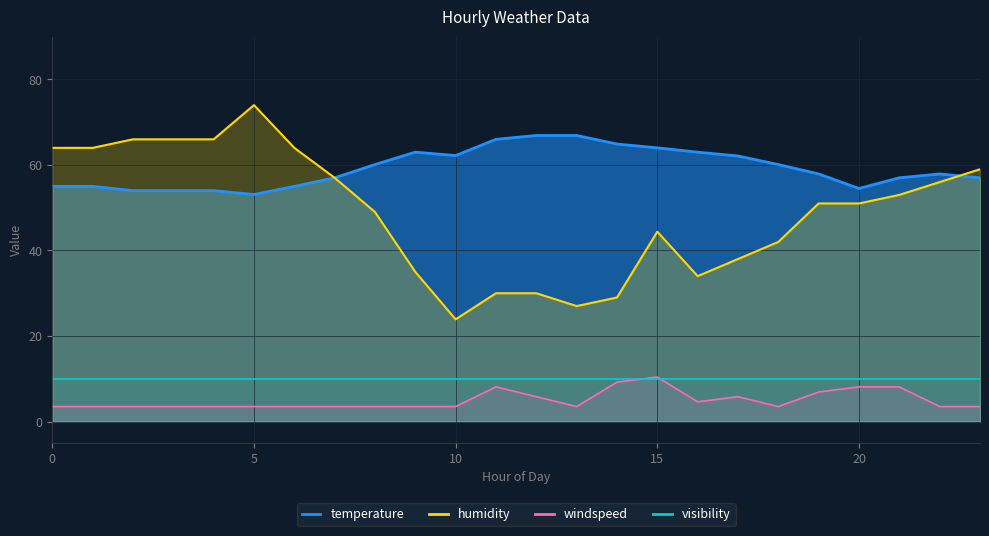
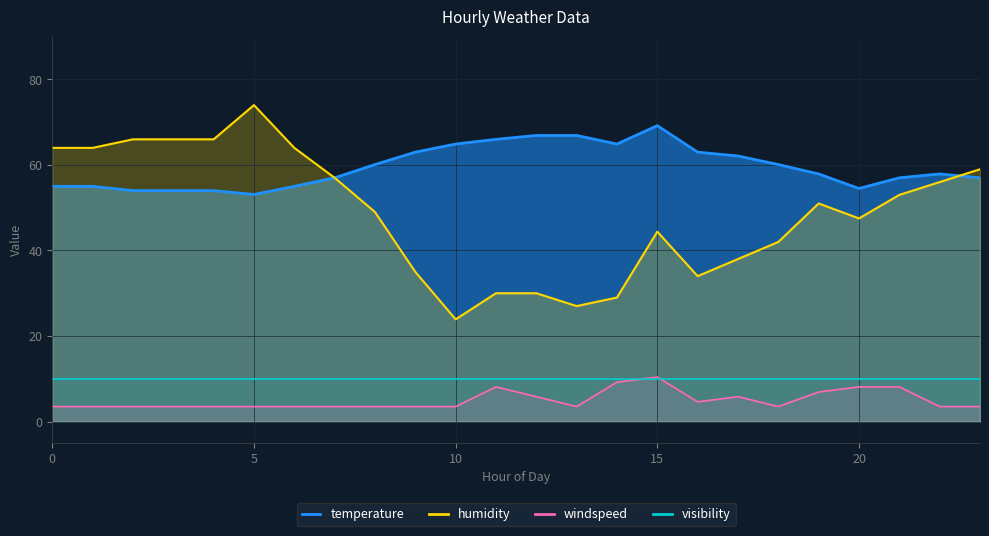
temperature, 10: 62 -> 65
temperature, 15: 64 -> 69
humidity, 20: 51 -> 48
